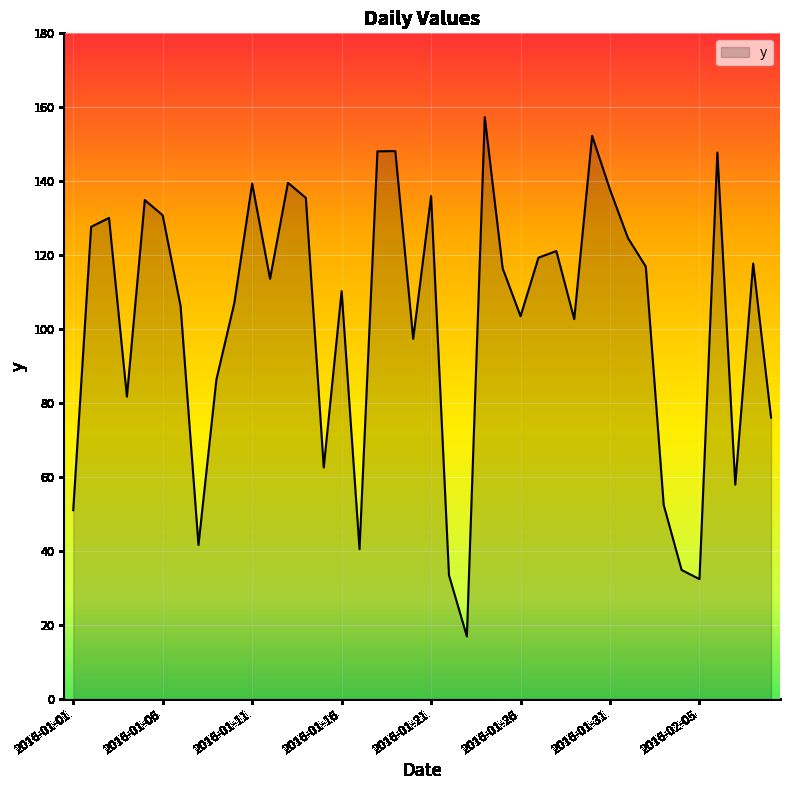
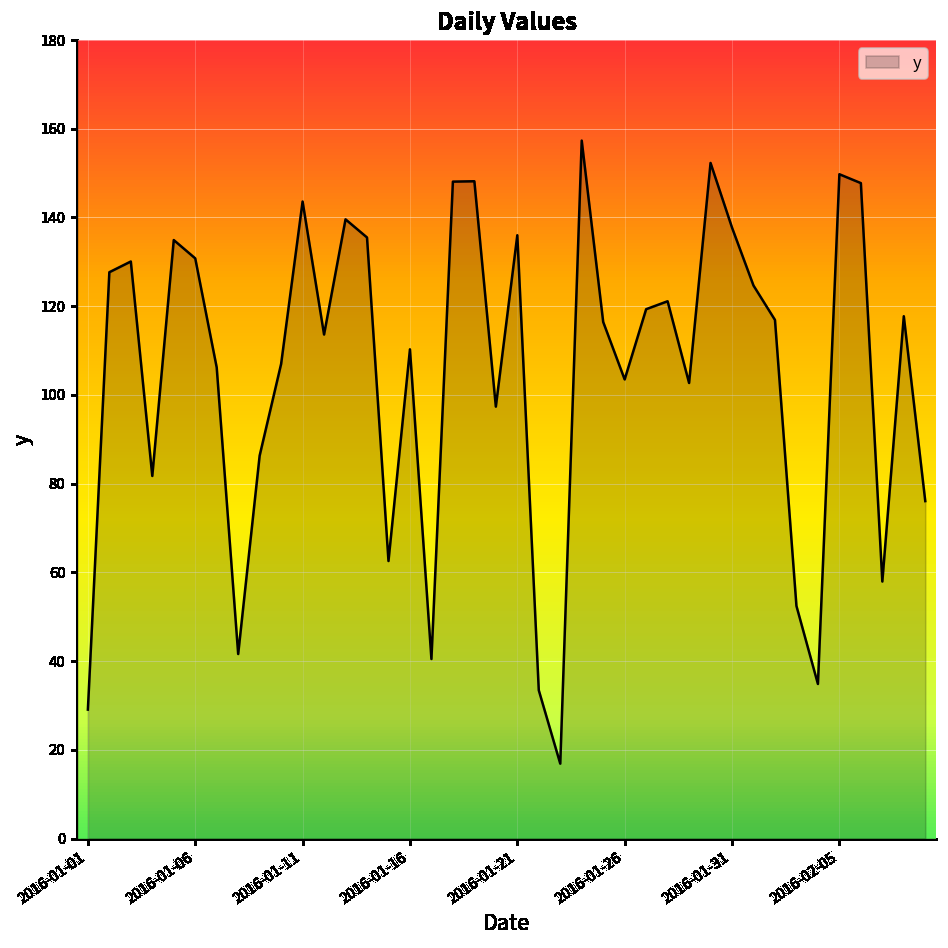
2016-01-01: 51 -> 29
2016-01-11: 139 -> 144
2016-02-05: 32 -> 150
